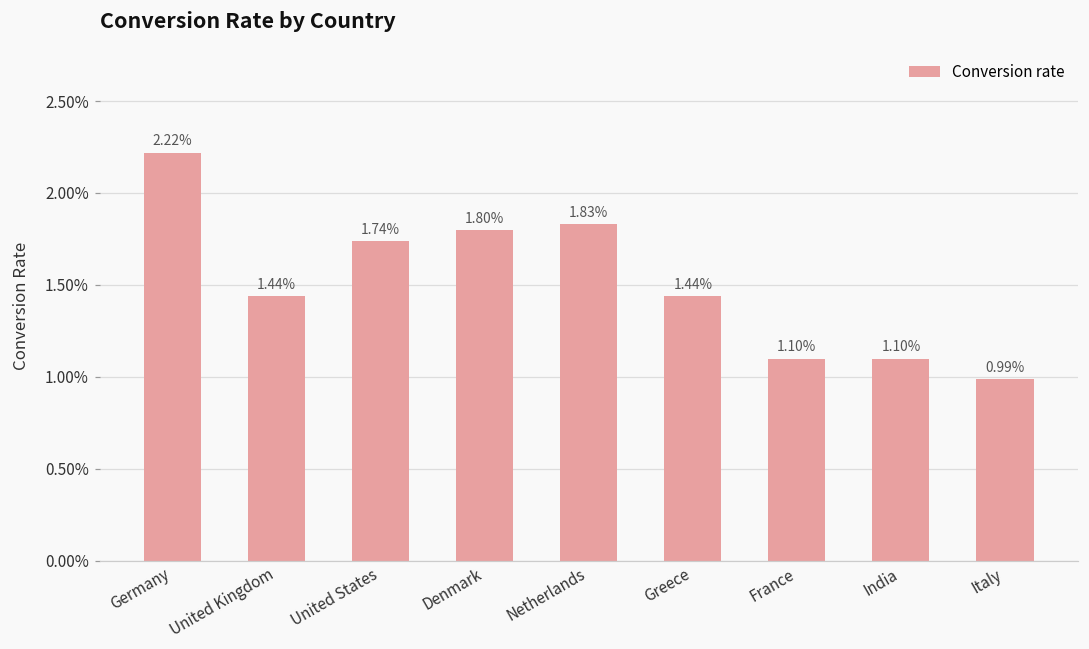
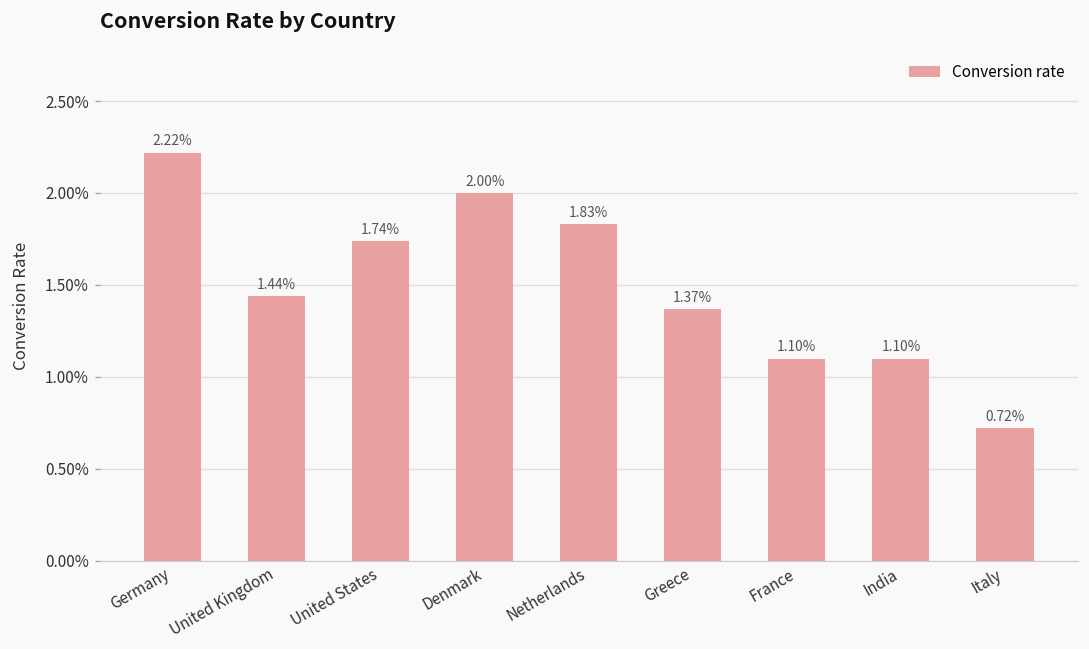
Denmark: 1.80% -> 2.00%
Greece: 1.44% -> 1.37%
Italy: 0.99% -> 0.72%
